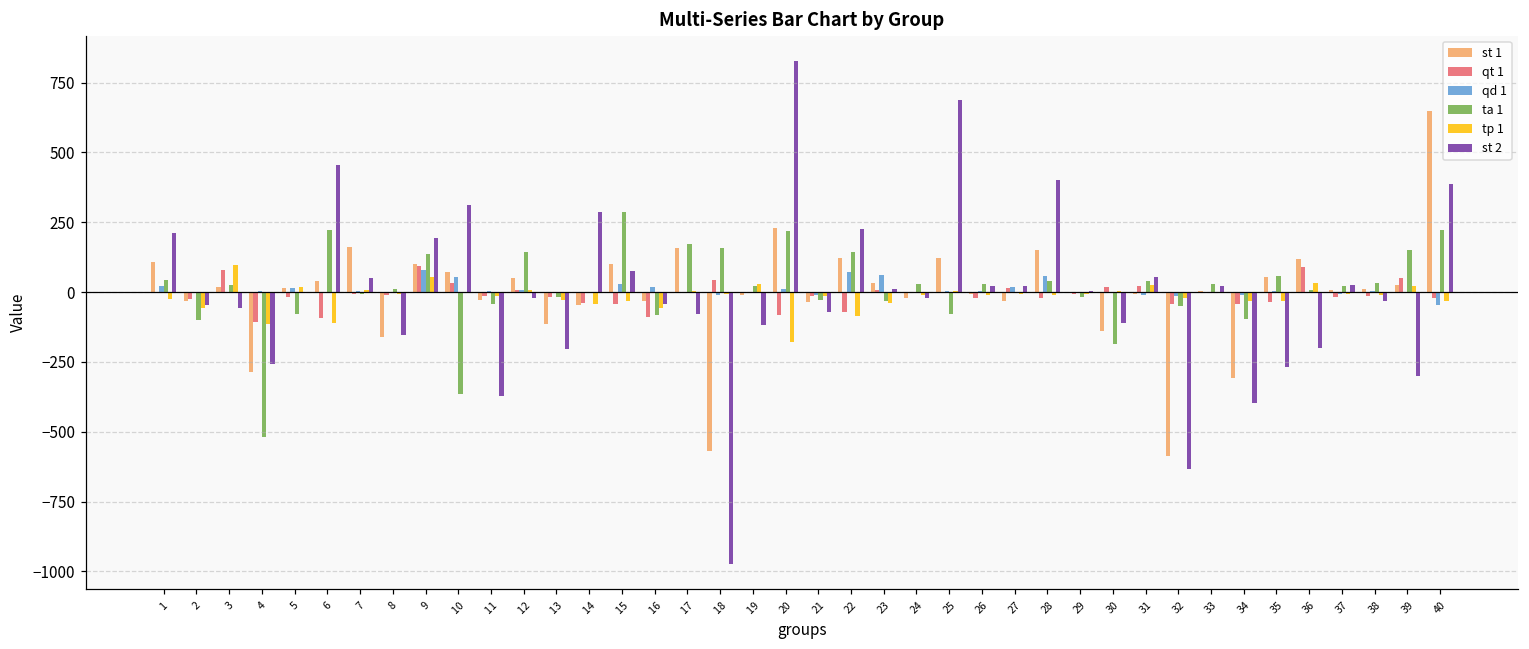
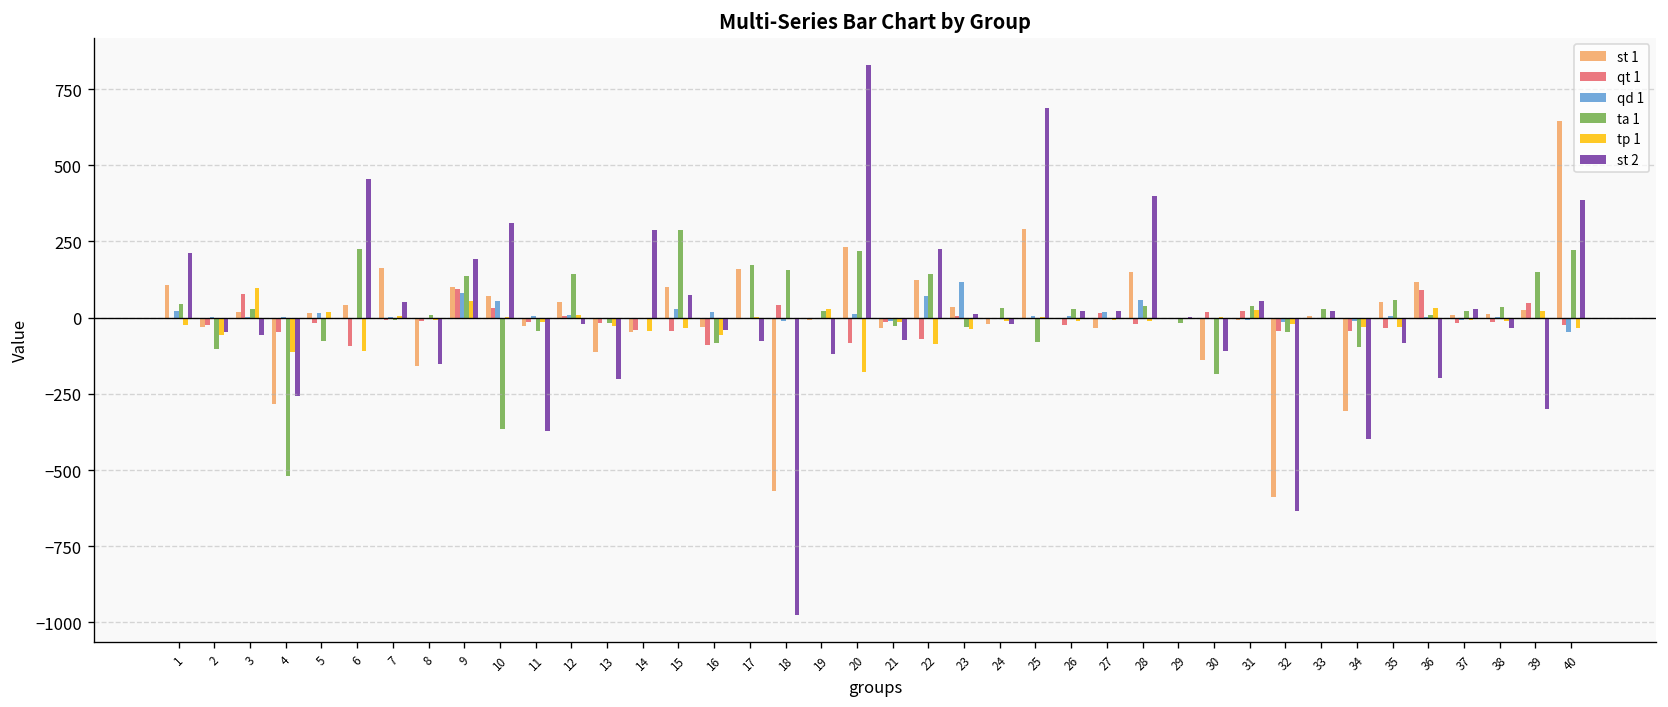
qt 1, 4: -110 -> -50
qd 1, 23: 60 -> 120
st 1, 25: 120 -> 290
st 2, 35: -270 -> -80
